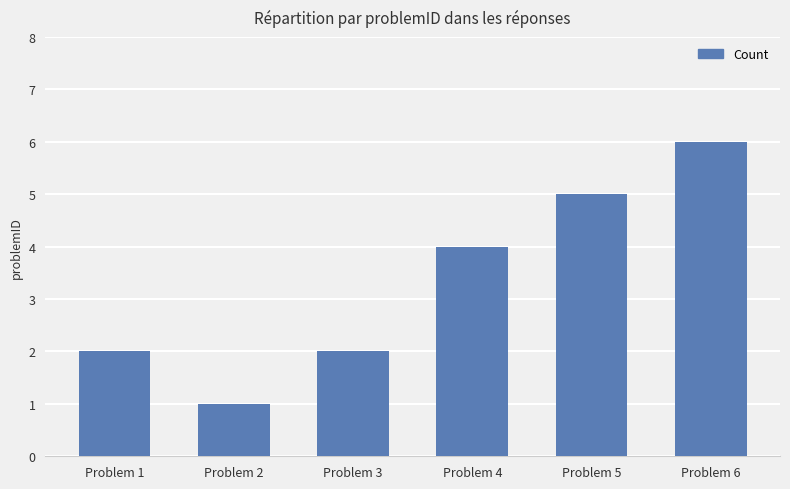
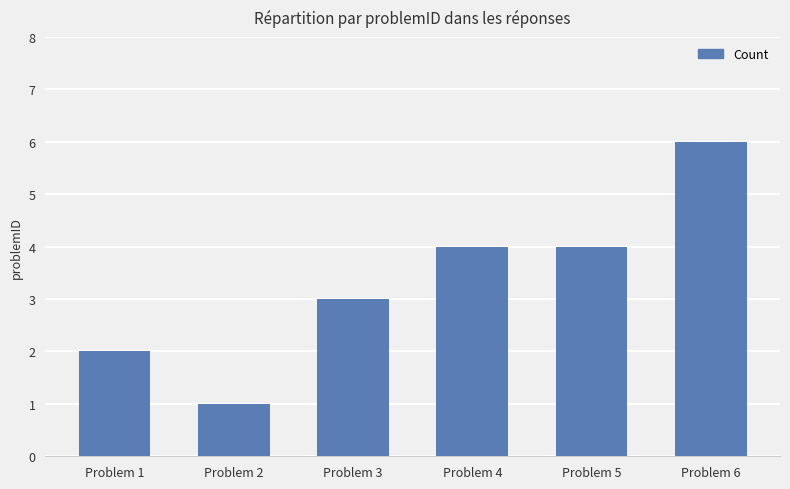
Problem 3: 2 -> 3
Problem 5: 5 -> 4
